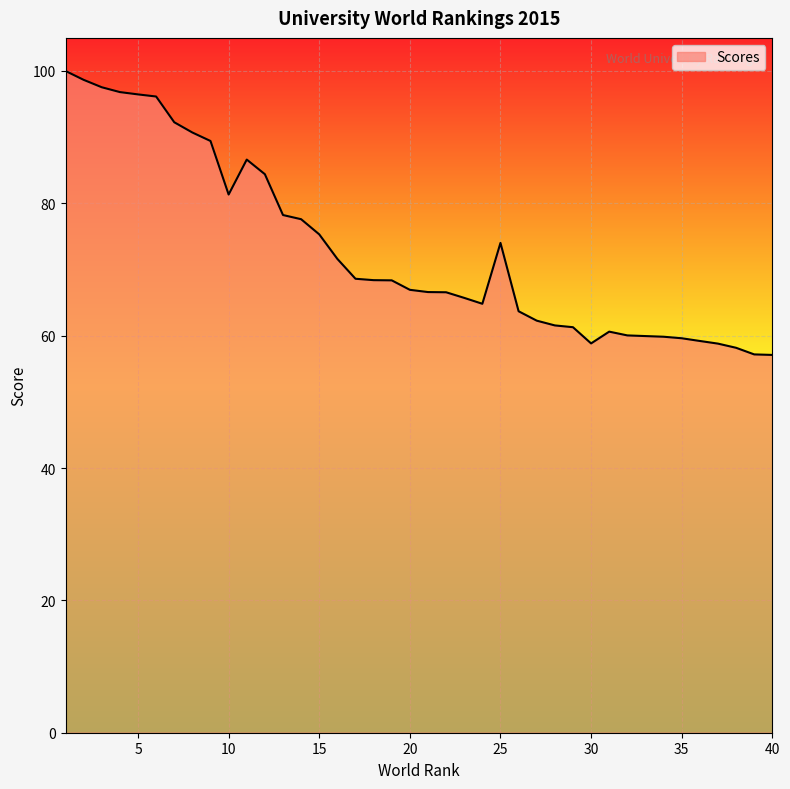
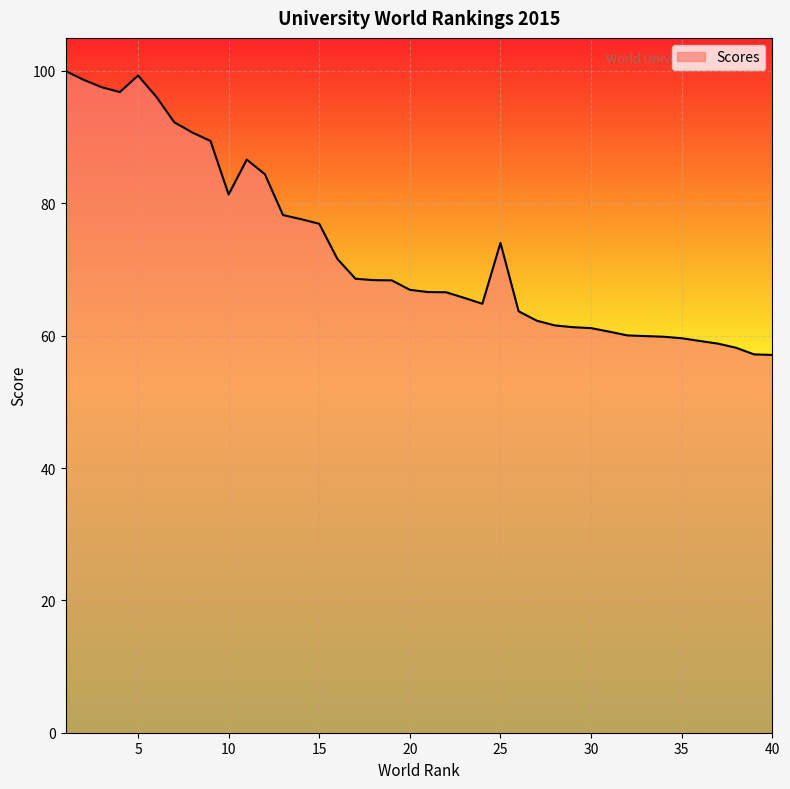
5: 96 -> 99
15: 75 -> 77
30: 59 -> 61
